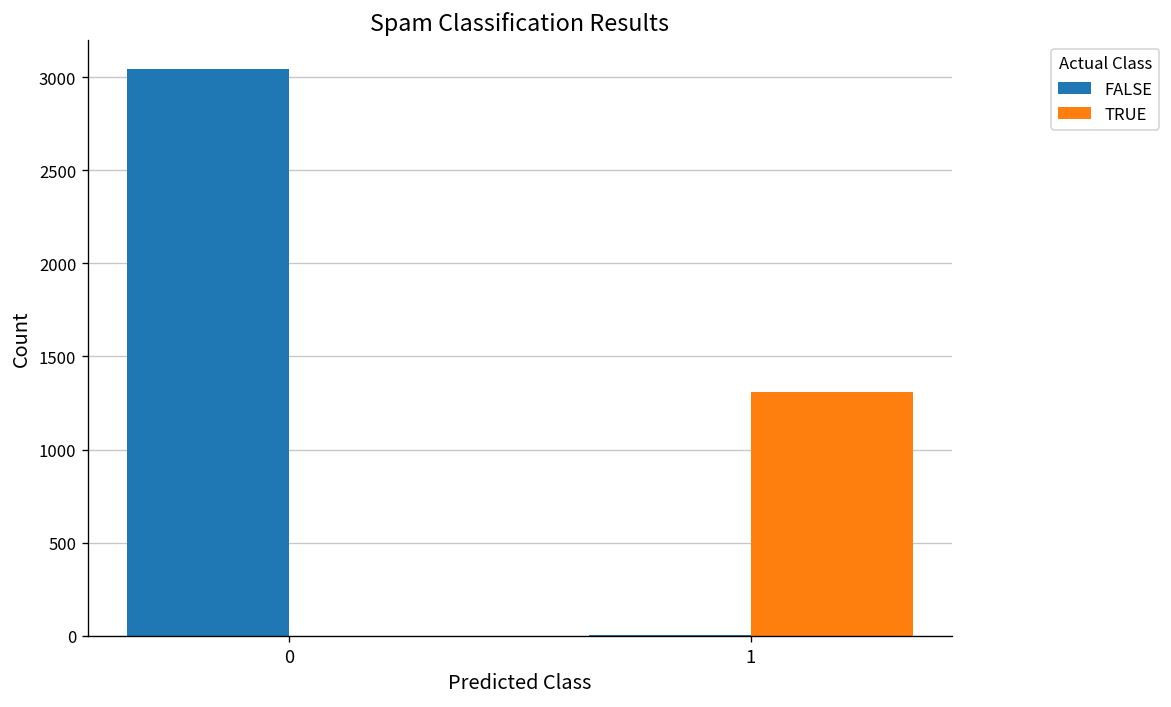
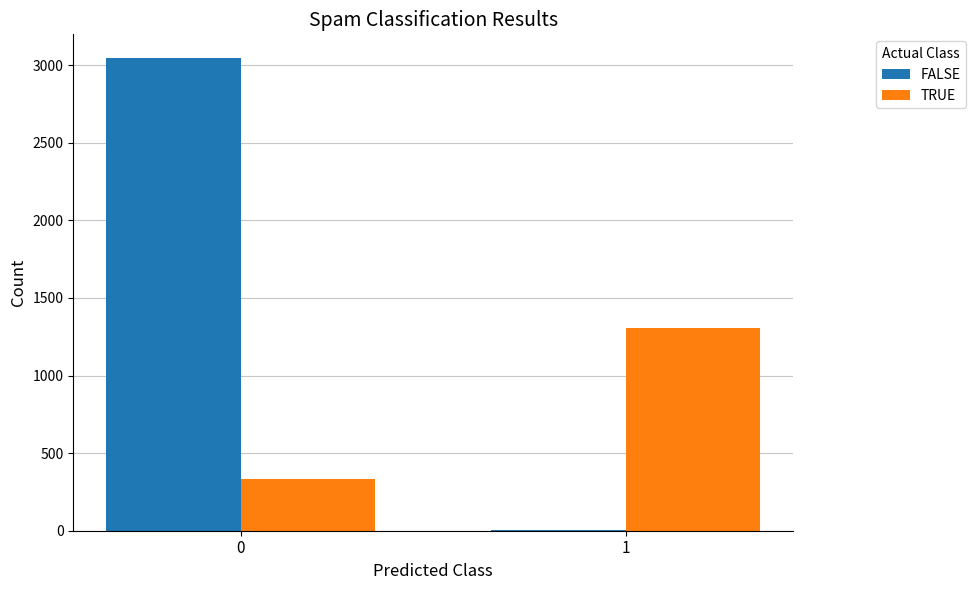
TRUE, 0: 0 -> 340
